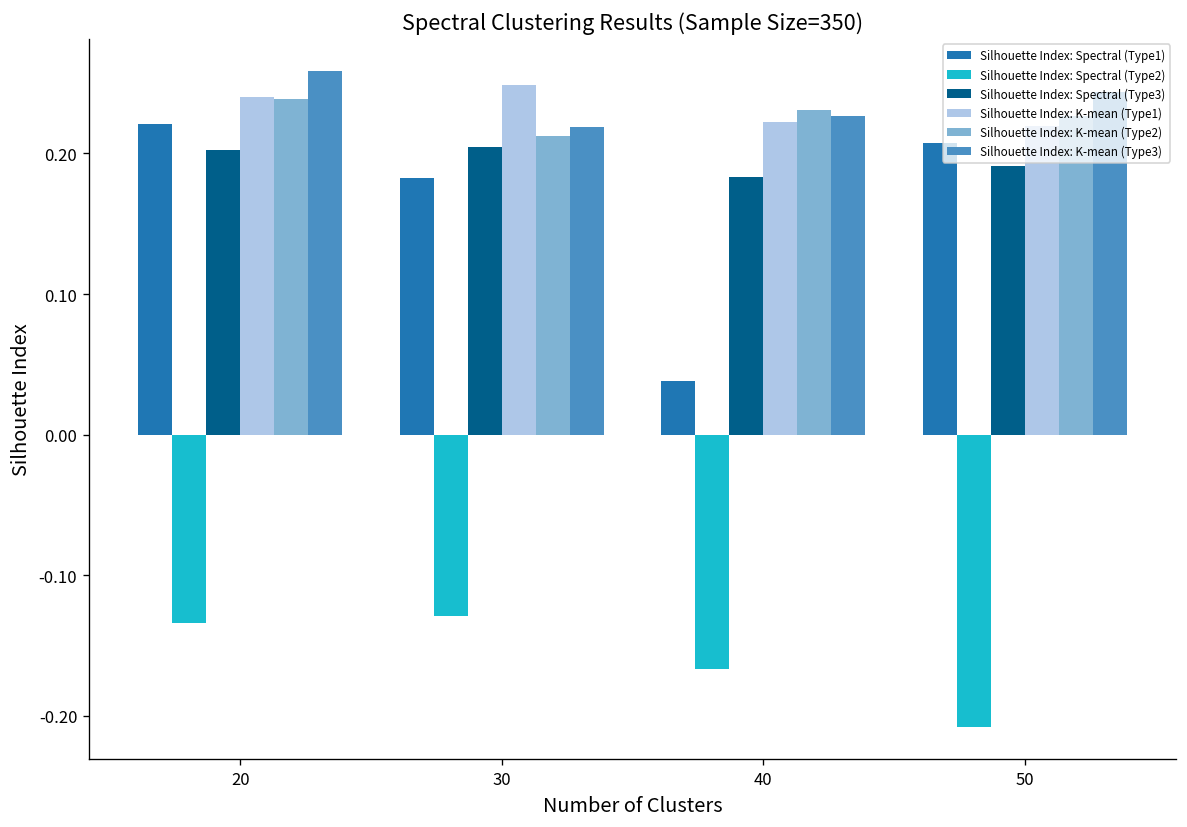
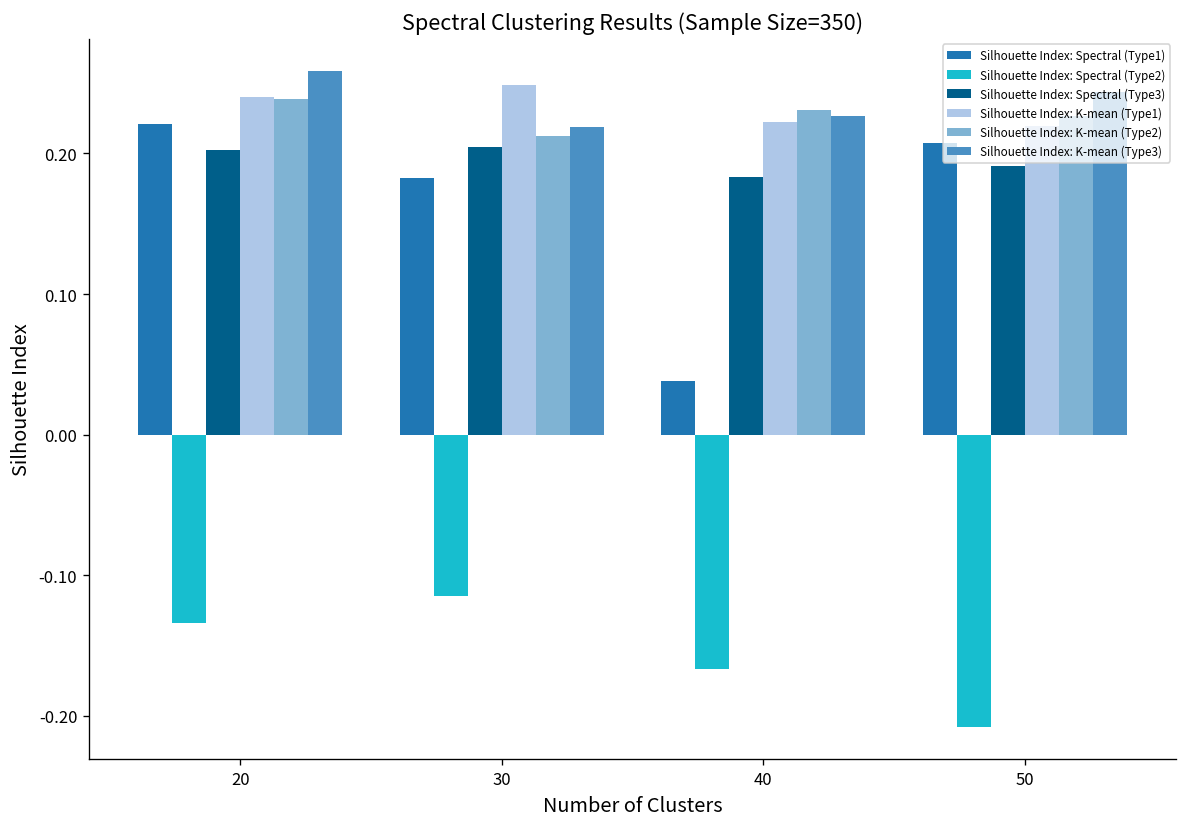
Silhouette Index: Spectral (Type2), 30: -0.129 -> -0.115
